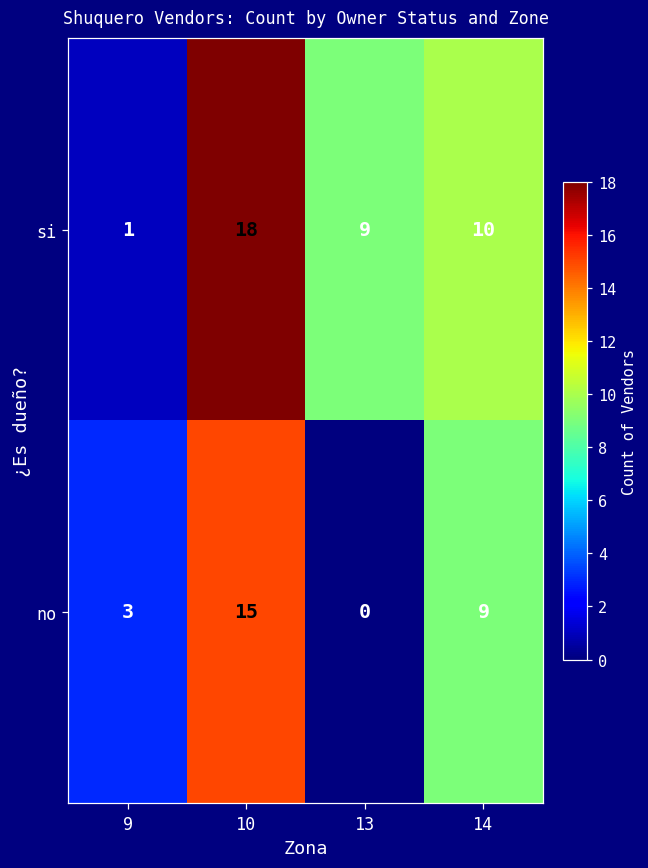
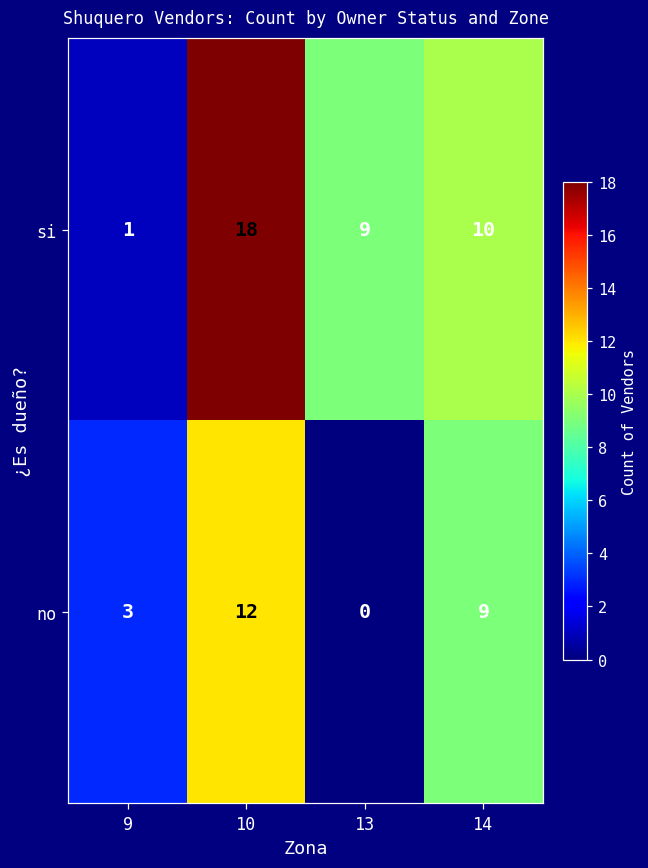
no, 10: 15 -> 12
